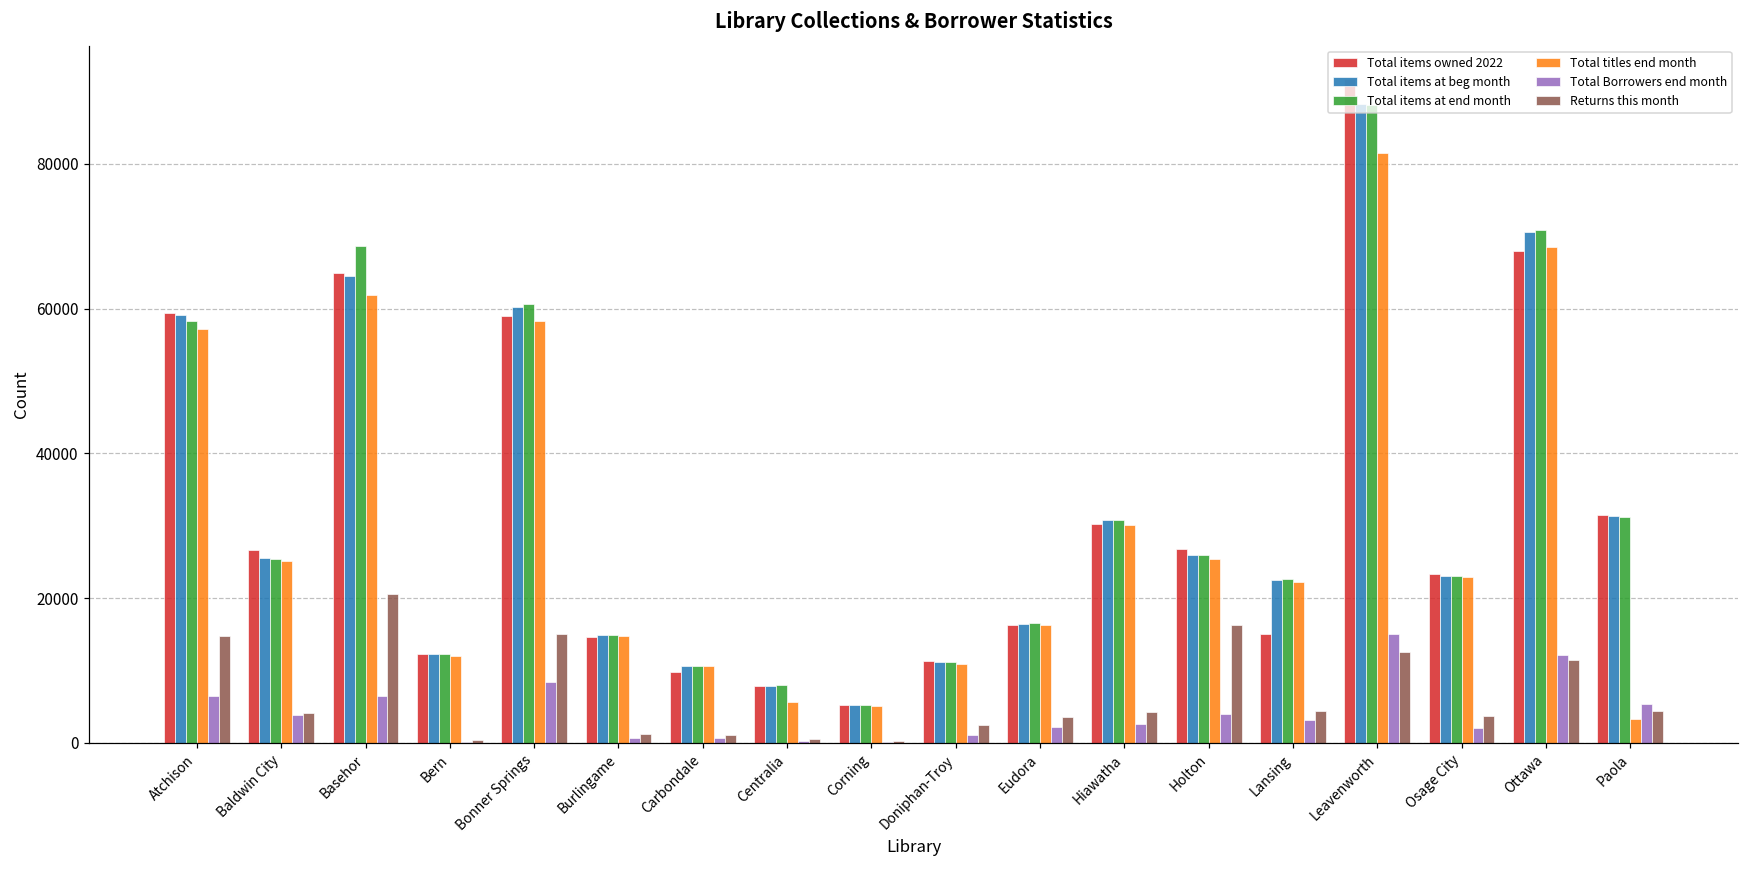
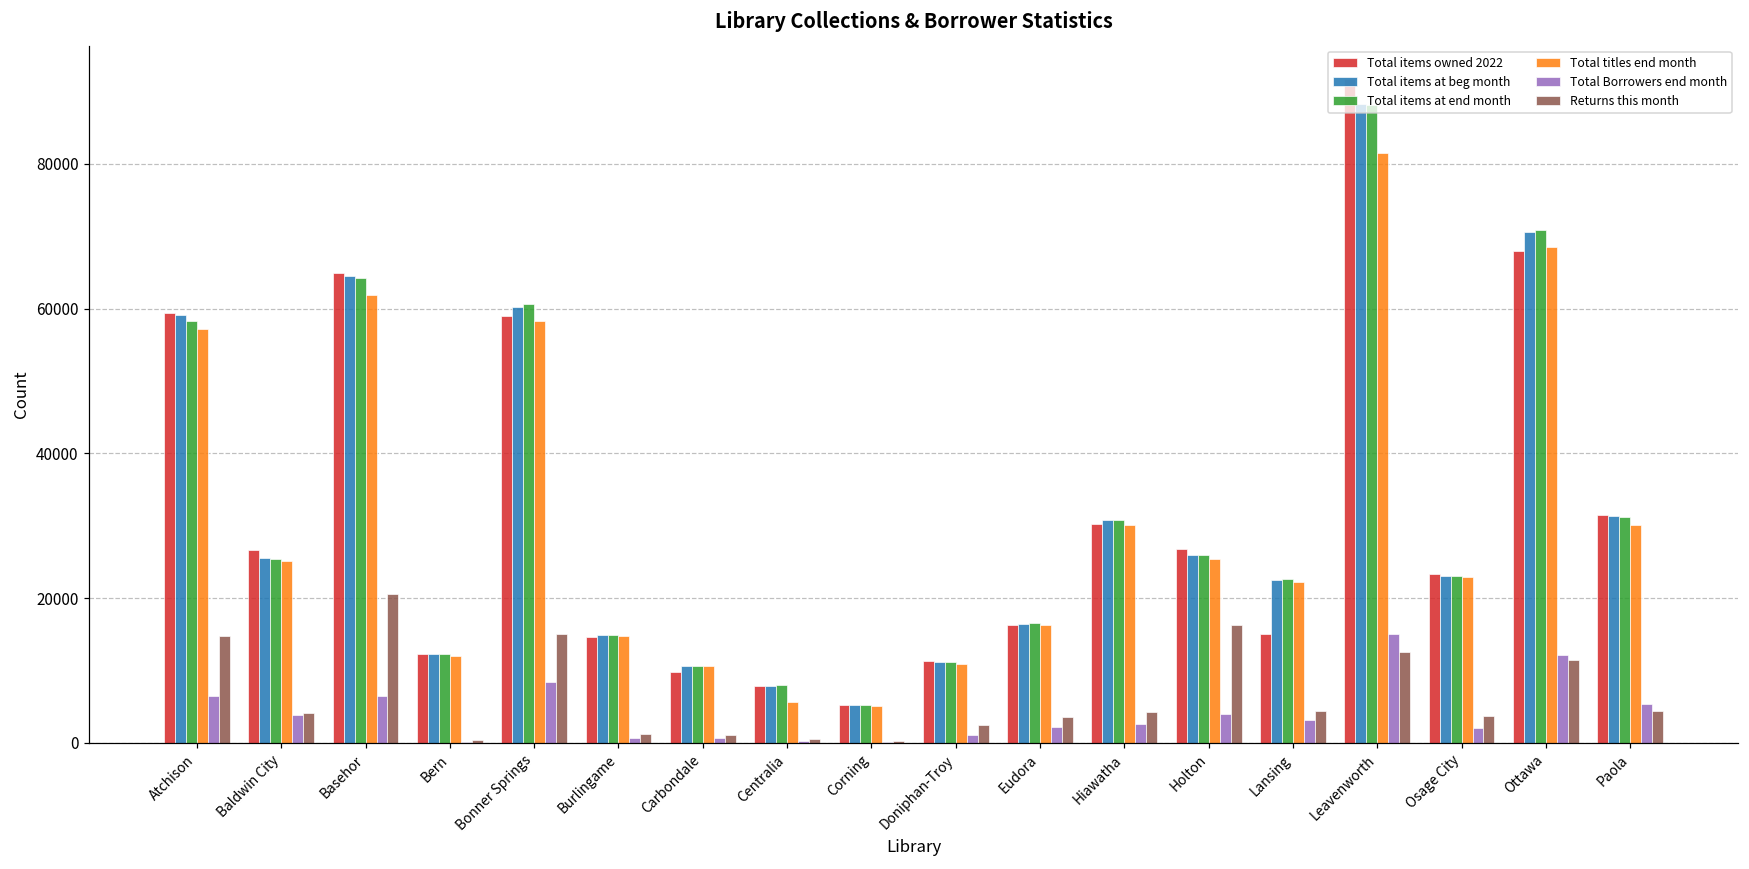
Total items at end month, Basehor: 69000 -> 64000
Total titles end month, Paola: 3000 -> 30000
